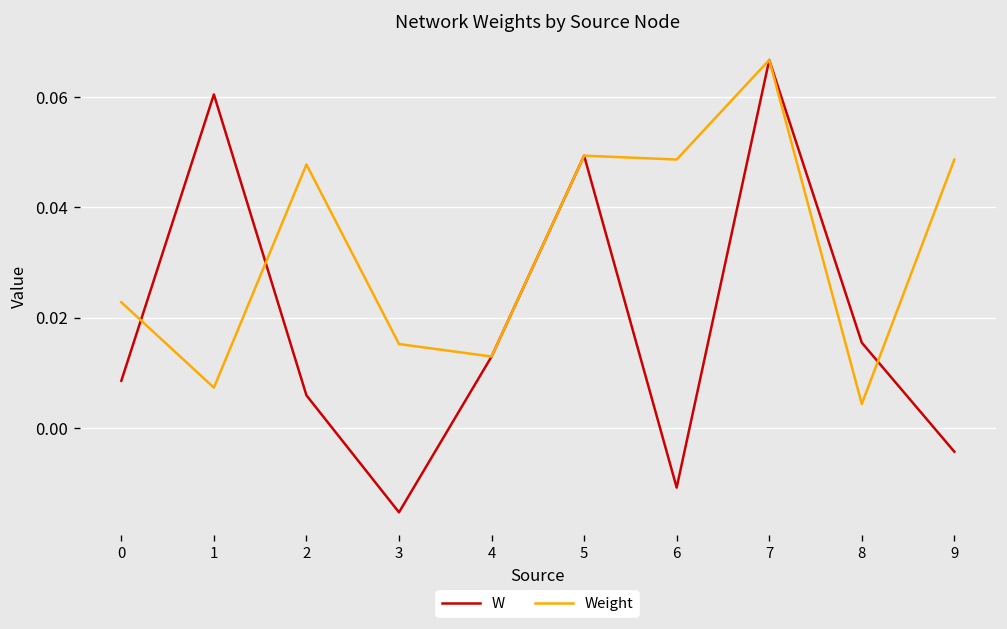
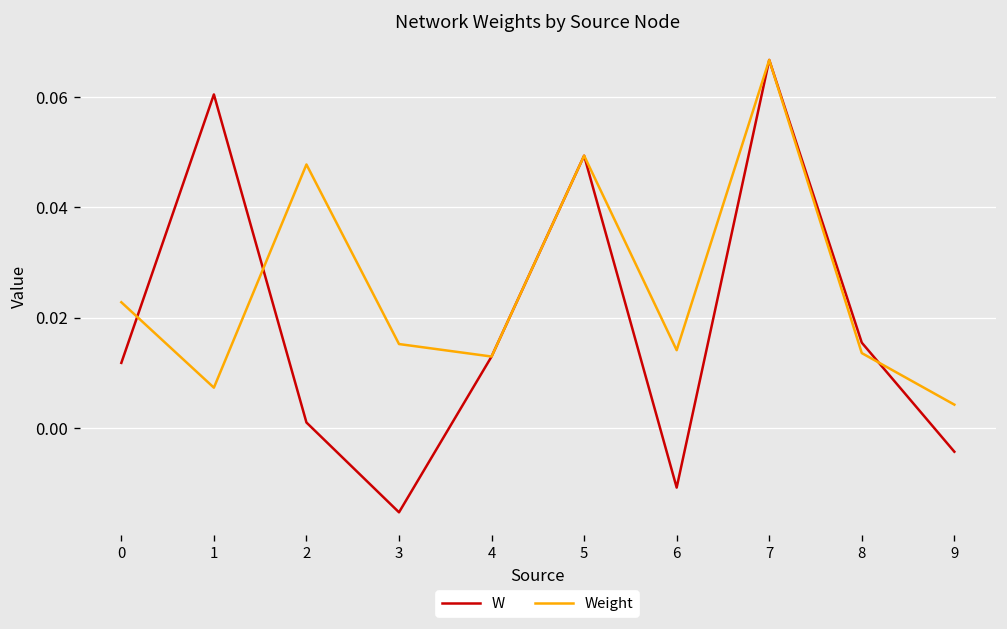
W, 0: 0.009 -> 0.012
W, 2: 0.006 -> 0.001
Weight, 6: 0.049 -> 0.014
Weight, 8: 0.004 -> 0.014
Weight, 9: 0.049 -> 0.004
